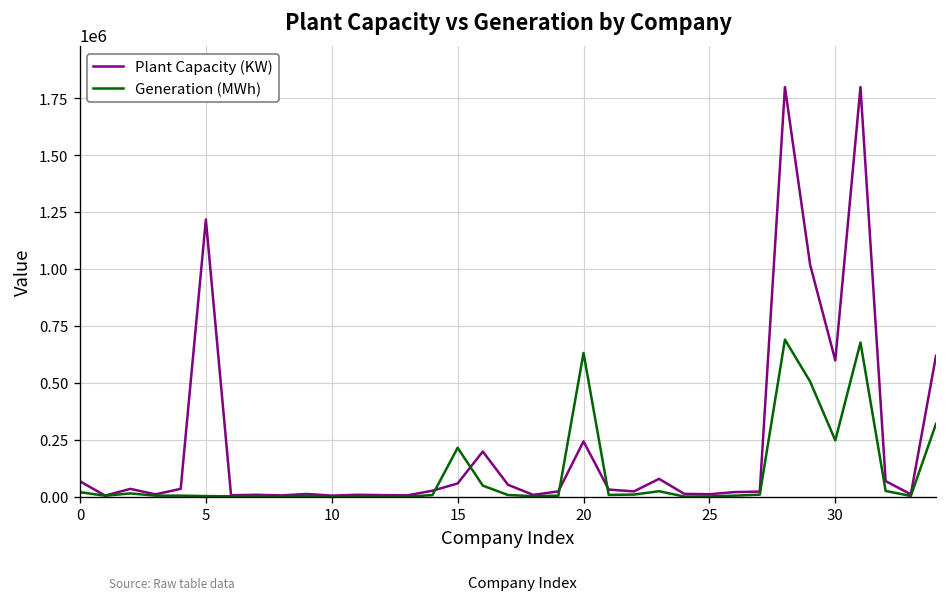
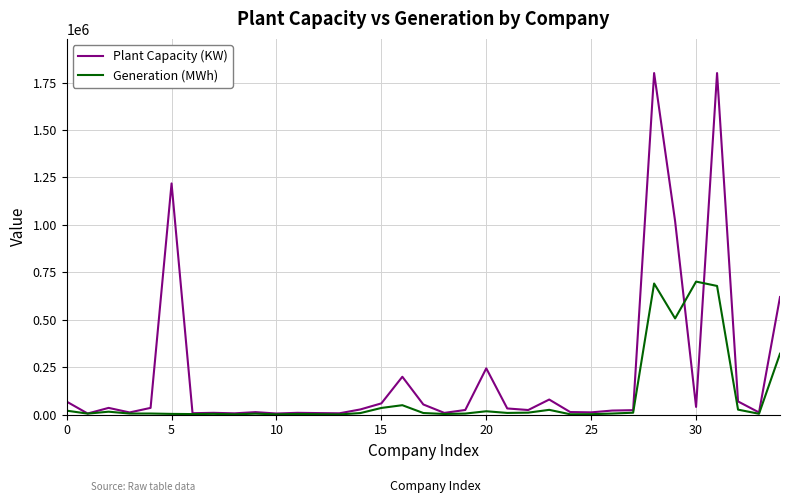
Generation (MWh), 15: 220000 -> 40000
Generation (MWh), 20: 630000 -> 20000
Plant Capacity (KW), 30: 600000 -> 40000
Generation (MWh), 30: 250000 -> 700000
